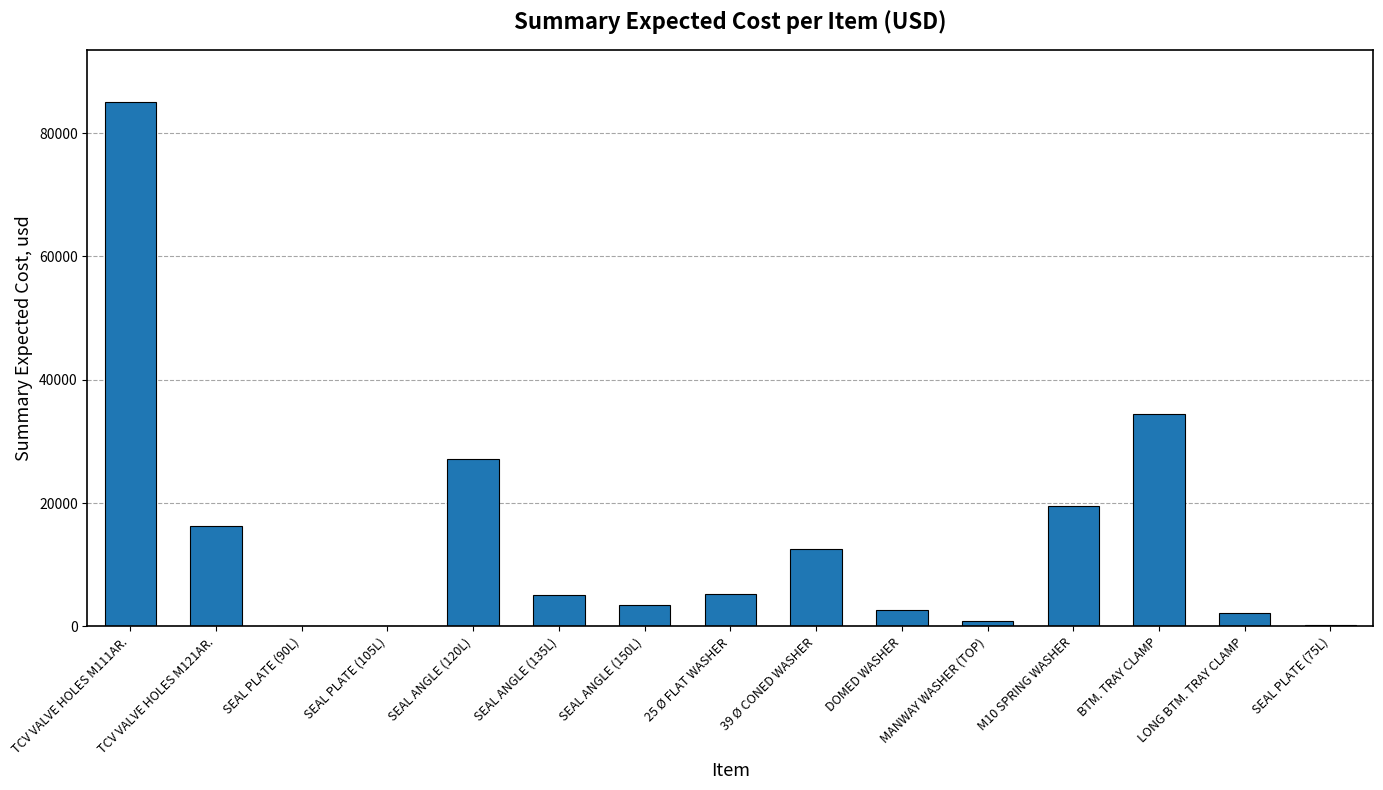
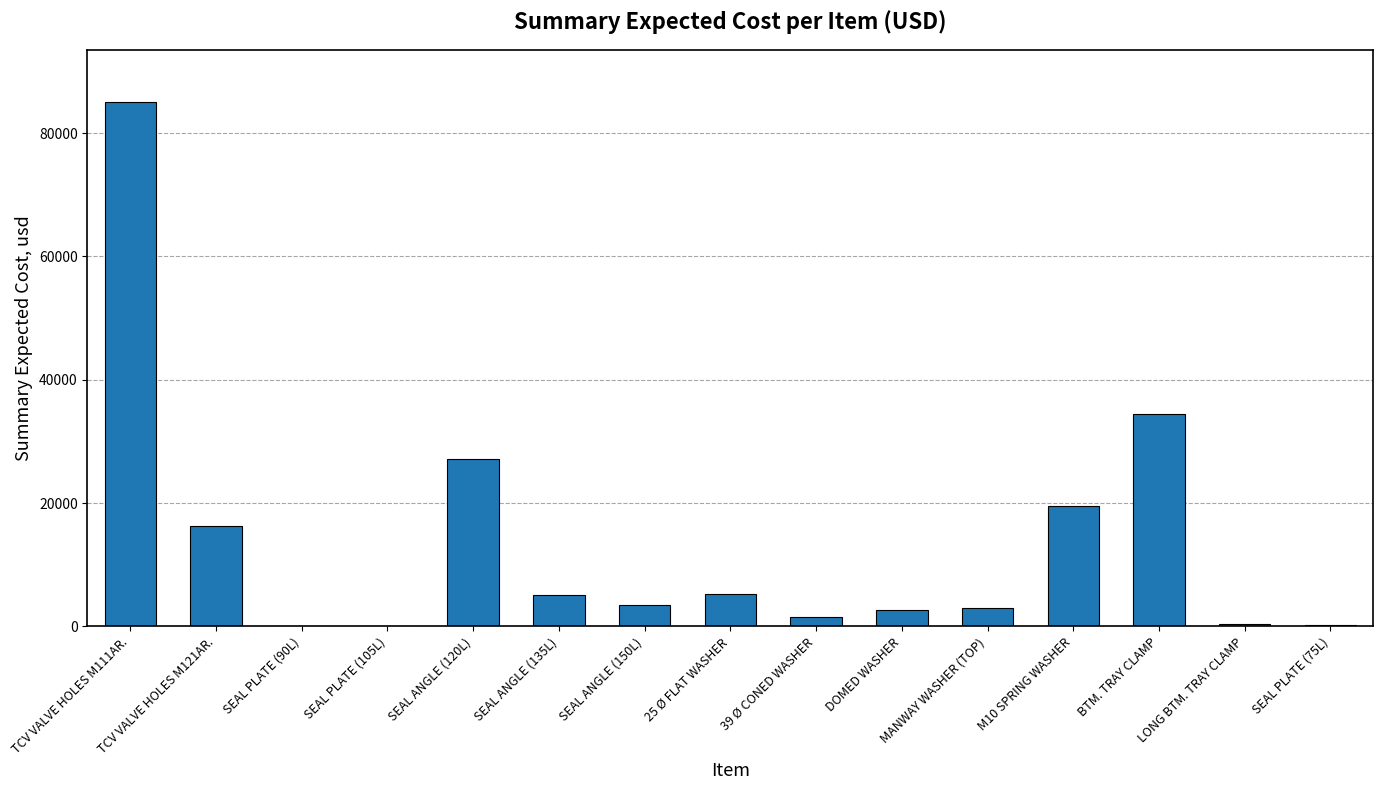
39 Ø CONED WASHER: 13000 -> 1000
MANWAY WASHER (TOP): 1000 -> 3000
LONG BTM. TRAY CLAMP: 2000 -> 0
